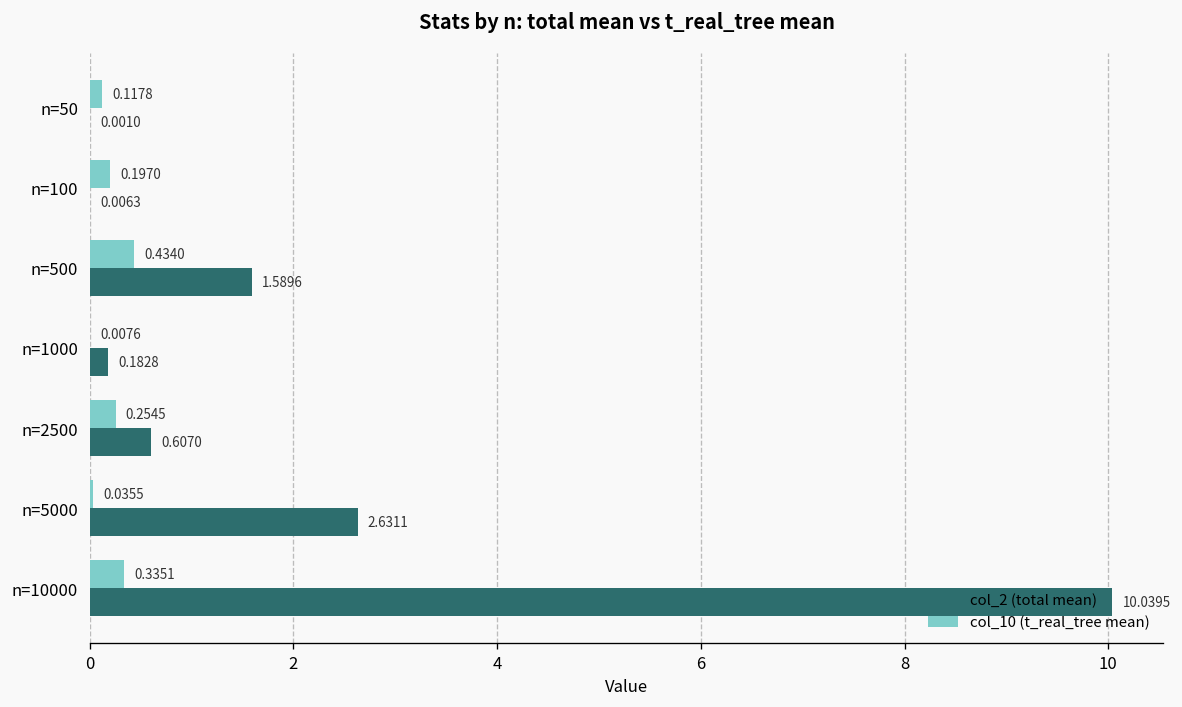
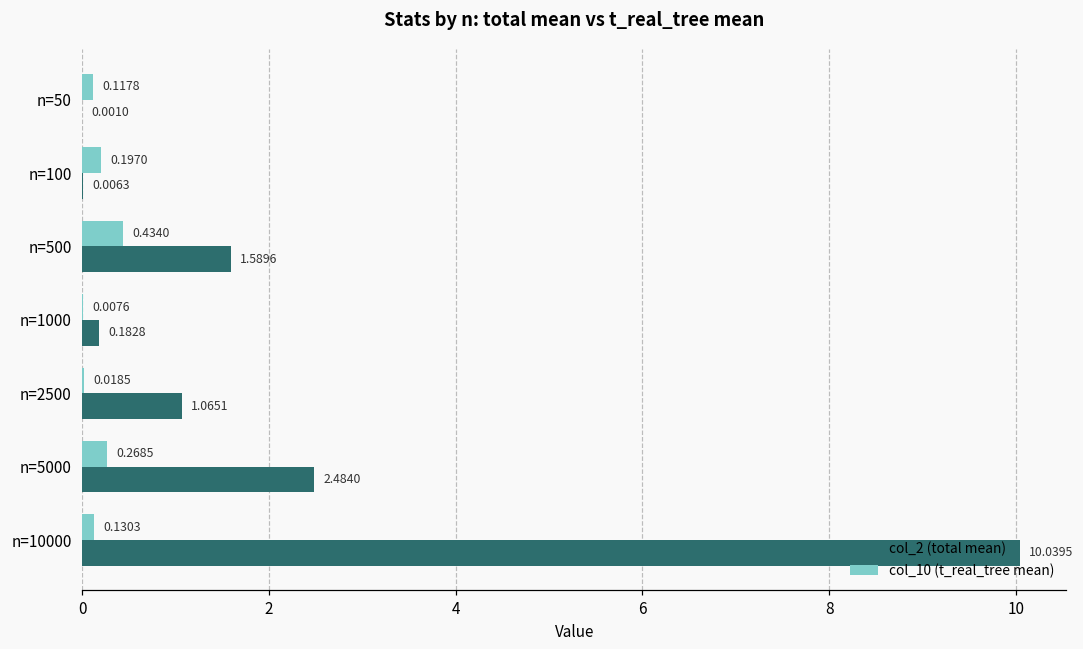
col_10 (t_real_tree mean), n=2500: 0.2545 -> 0.0185
col_2 (total mean), n=2500: 0.6070 -> 1.0651
col_10 (t_real_tree mean), n=5000: 0.0355 -> 0.2685
col_2 (total mean), n=5000: 2.6311 -> 2.4840
col_10 (t_real_tree mean), n=10000: 0.3351 -> 0.1303
